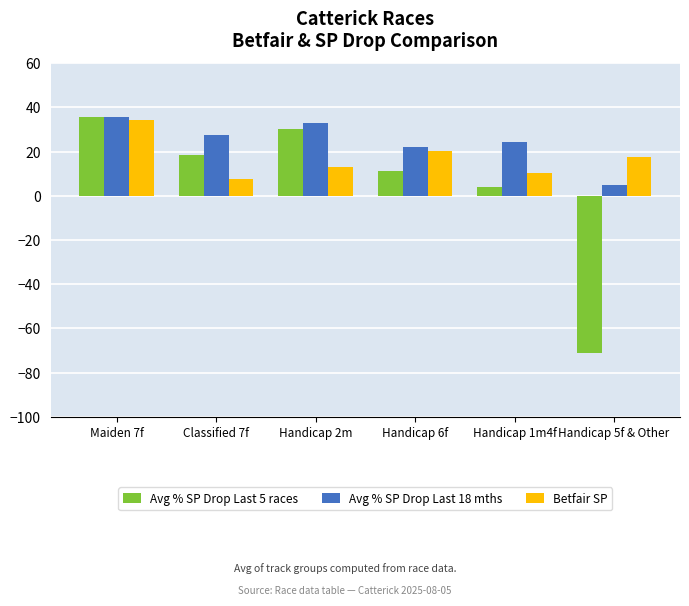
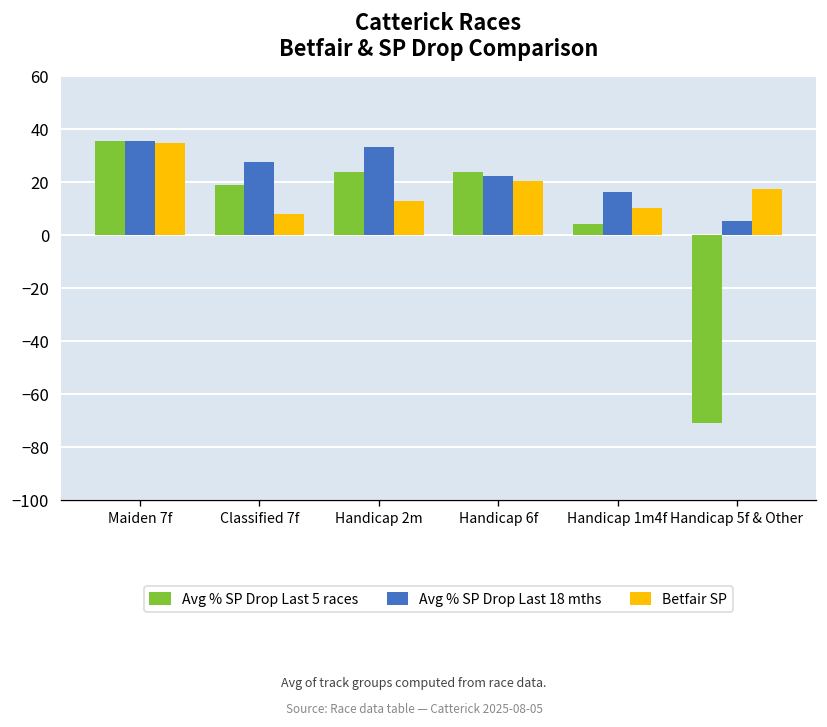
Avg % SP Drop Last 5 races, Handicap 2m: 30 -> 24
Avg % SP Drop Last 5 races, Handicap 6f: 11 -> 24
Avg % SP Drop Last 18 mths, Handicap 1m4f: 24 -> 16
